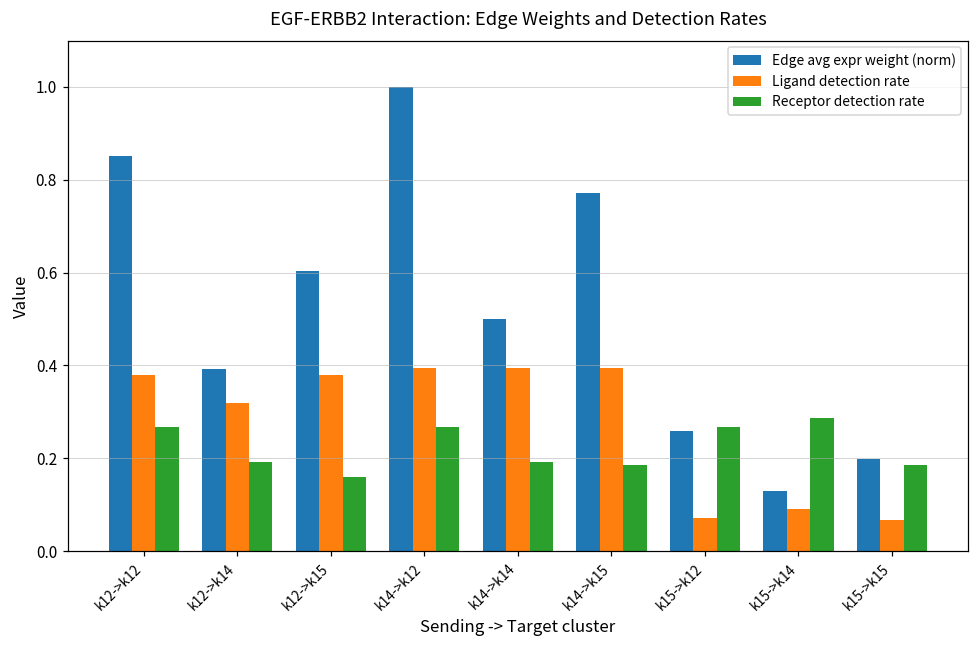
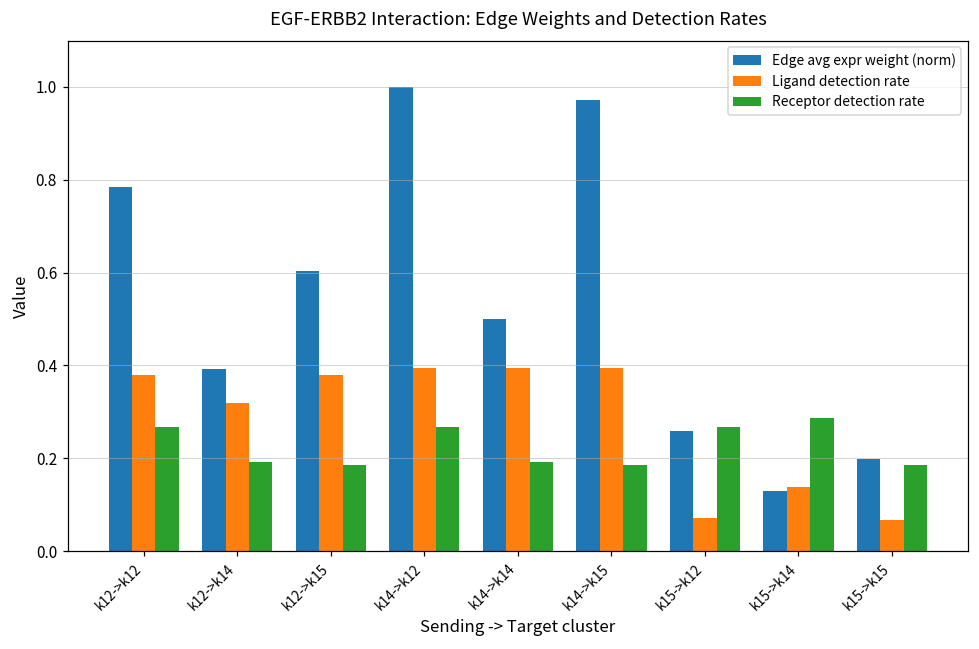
Edge avg expr weight (norm), k12->k12: 0.85 -> 0.78
Receptor detection rate, k12->k15: 0.16 -> 0.19
Edge avg expr weight (norm), k14->k15: 0.77 -> 0.97
Ligand detection rate, k15->k14: 0.09 -> 0.14
